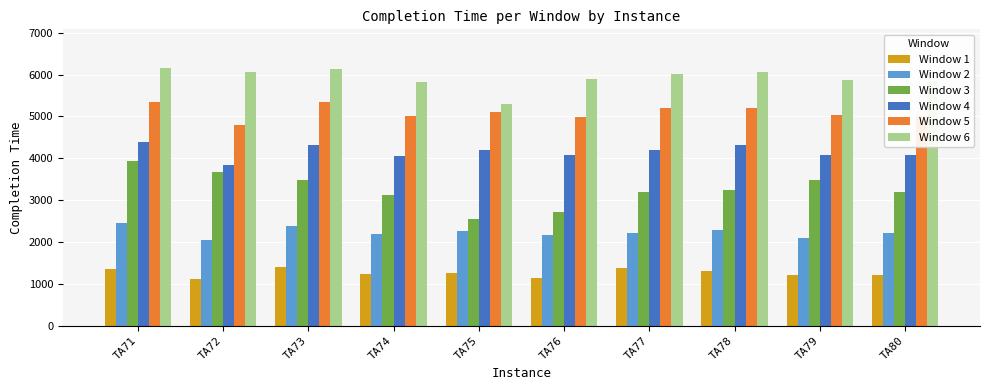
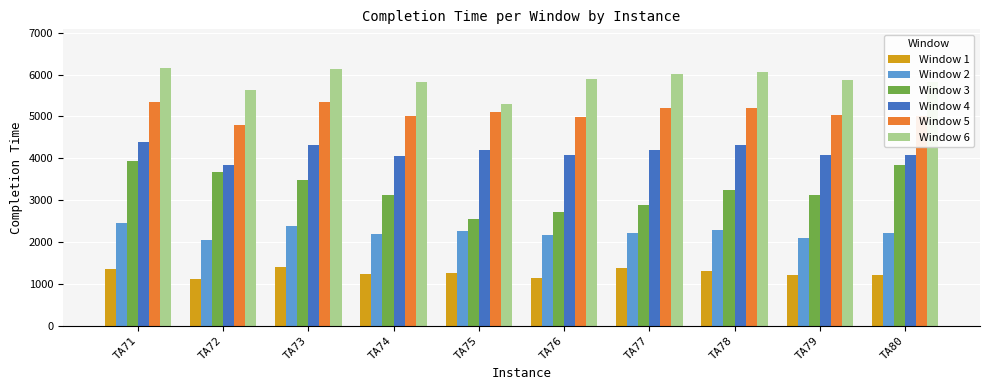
Window 6, TA72: 6100 -> 5600
Window 3, TA77: 3200 -> 2900
Window 3, TA79: 3500 -> 3100
Window 3, TA80: 3200 -> 3800
